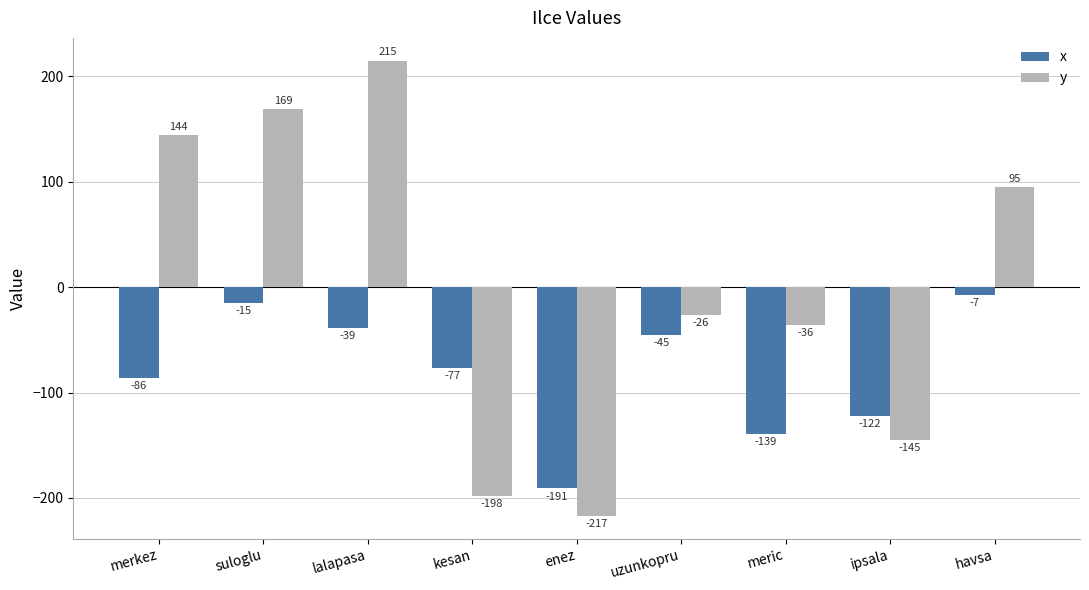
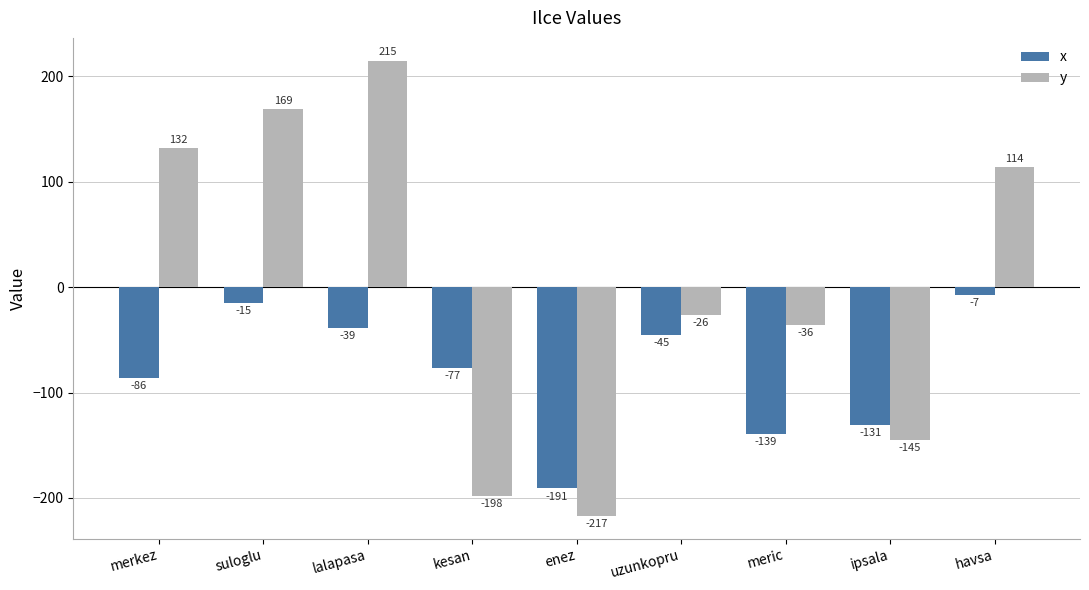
y, merkez: 144 -> 132
x, ipsala: -122 -> -131
y, havsa: 95 -> 114
